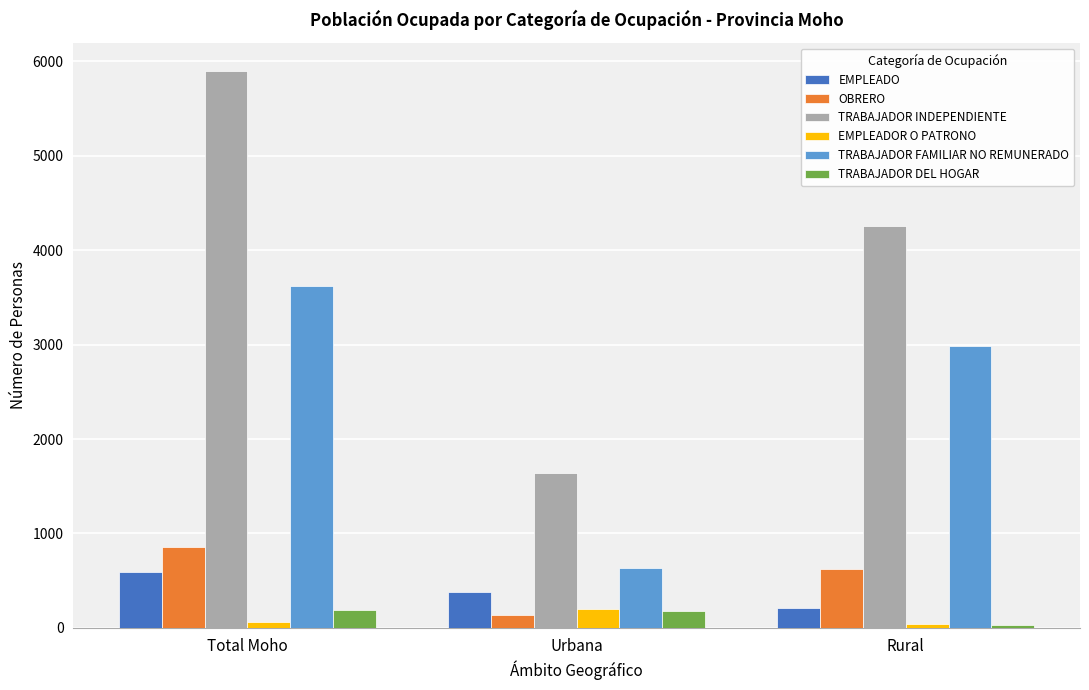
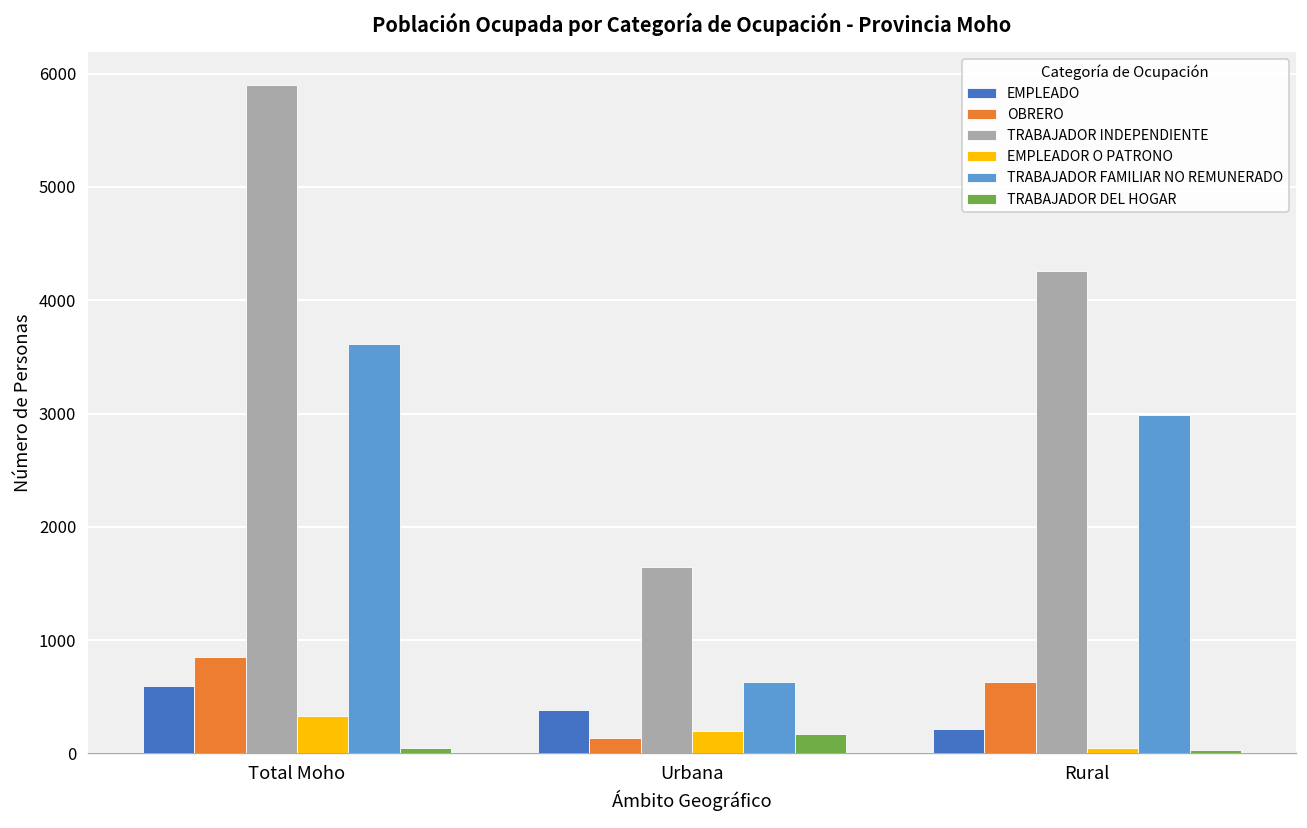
EMPLEADOR O PATRONO, Total Moho: 100 -> 300
TRABAJADOR DEL HOGAR, Total Moho: 200 -> 0
